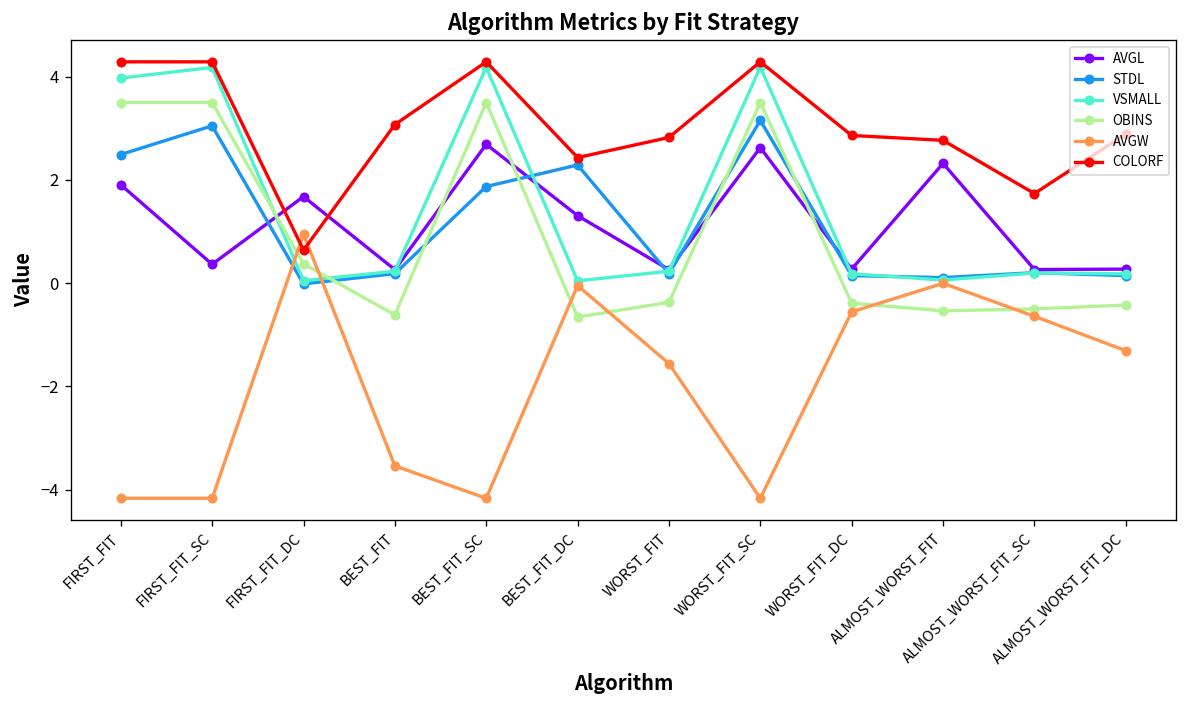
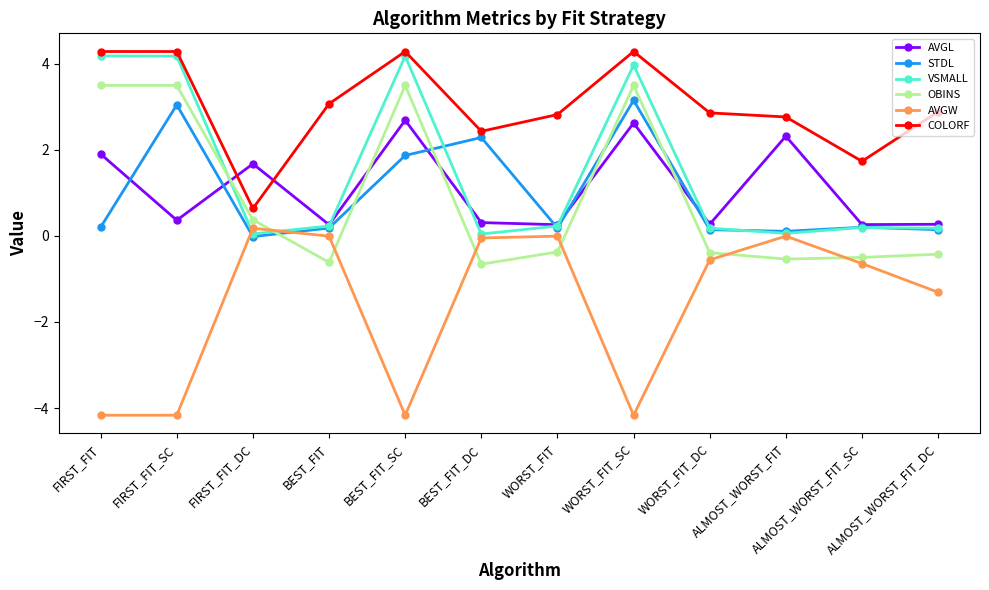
STDL, FIRST_FIT: 2.5 -> 0.2
VSMALL, FIRST_FIT: 4.0 -> 4.2
AVGW, FIRST_FIT_DC: 1.0 -> 0.2
AVGW, BEST_FIT: -3.5 -> 0.0
AVGL, BEST_FIT_DC: 1.3 -> 0.3
AVGW, WORST_FIT: -1.6 -> 0.0
VSMALL, WORST_FIT_SC: 4.2 -> 4.0
